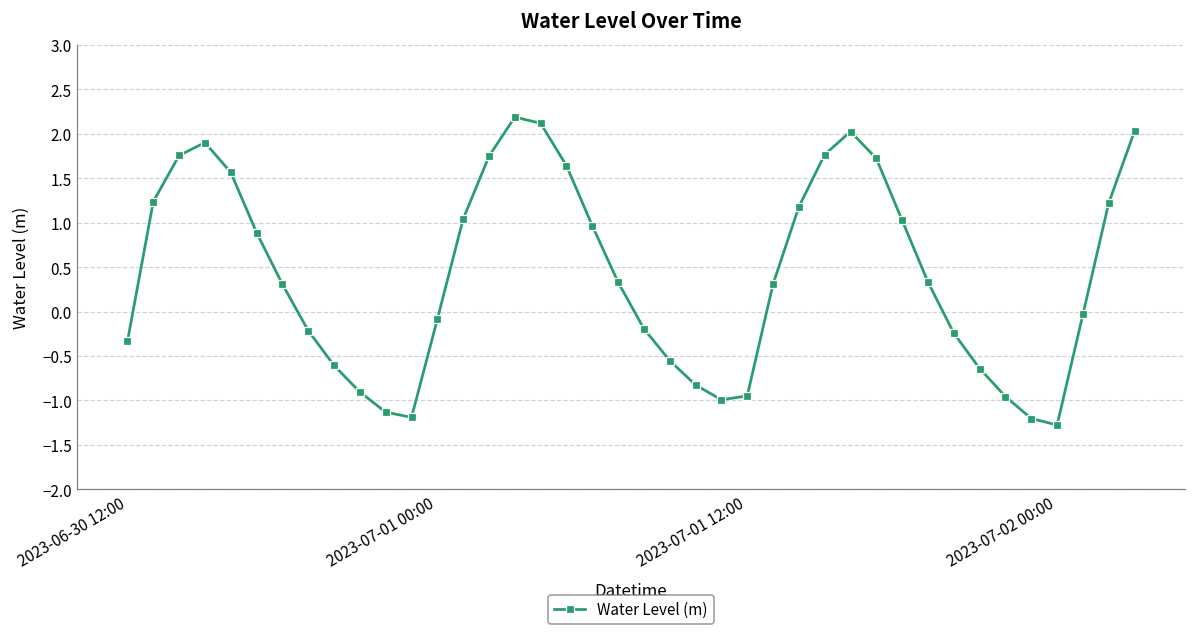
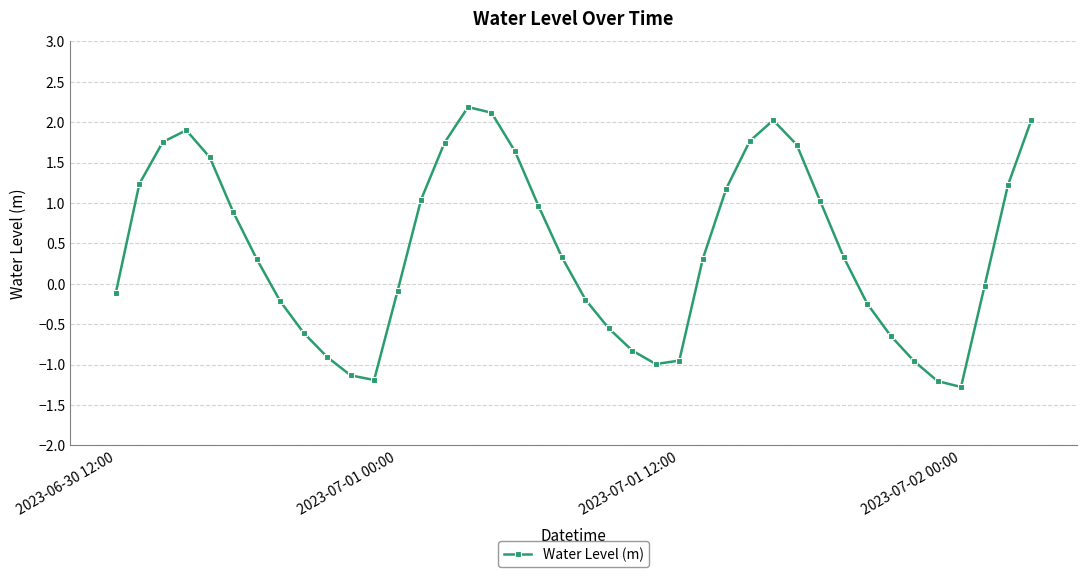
2023-06-30 12:00: -0.3 -> -0.1
